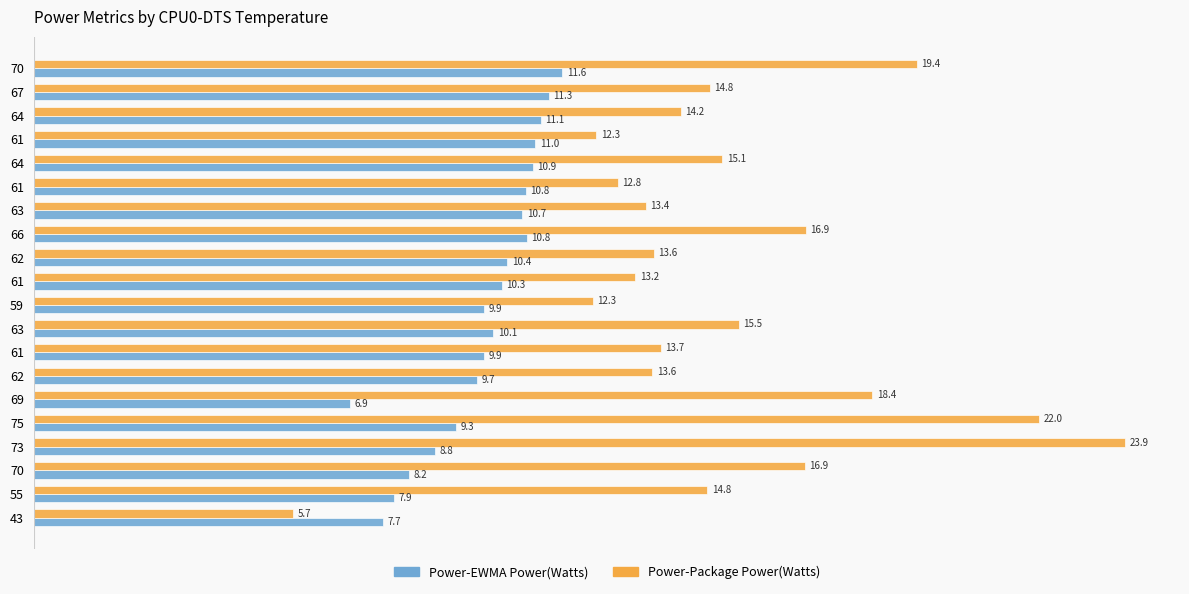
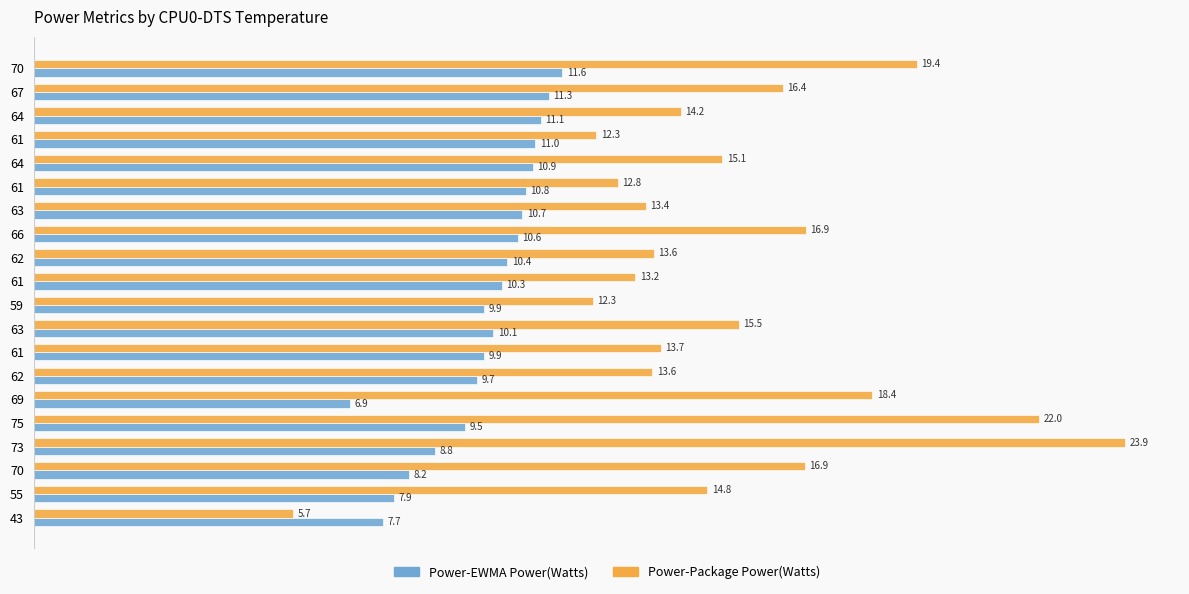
Power-Package Power(Watts), 67: 14.8 -> 16.4
Power-EWMA Power(Watts), 66: 10.8 -> 10.6
Power-EWMA Power(Watts), 75: 9.3 -> 9.5
